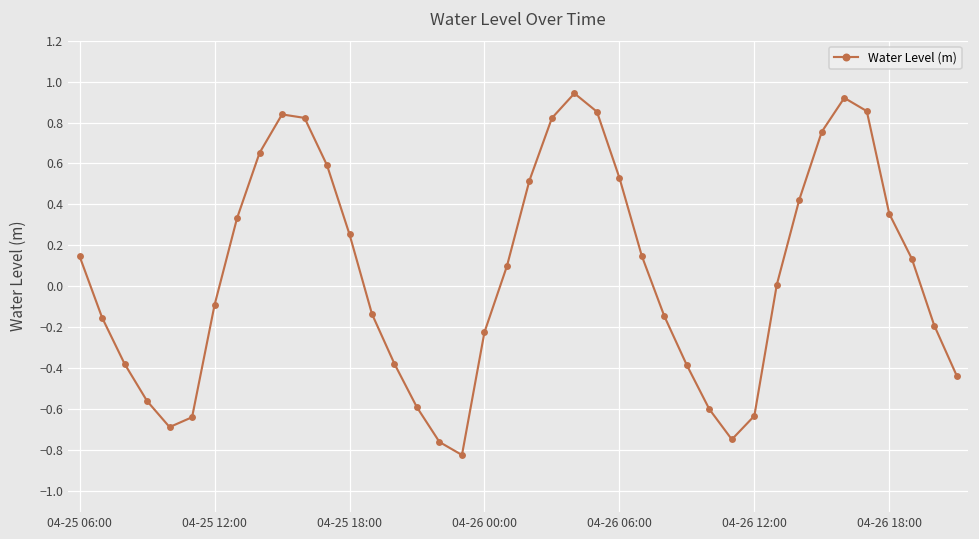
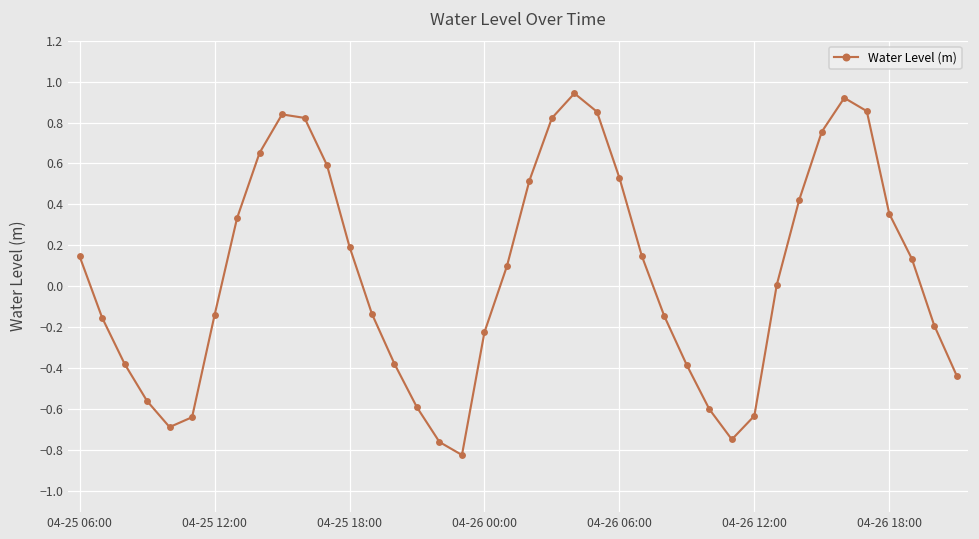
04-25 12:00: -0.09 -> -0.14
04-25 18:00: 0.25 -> 0.19
